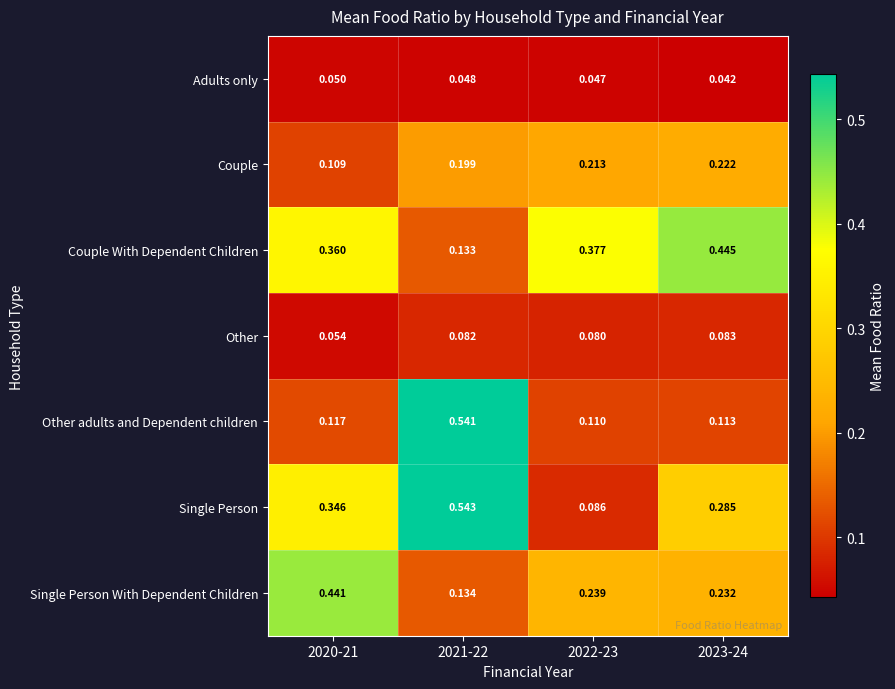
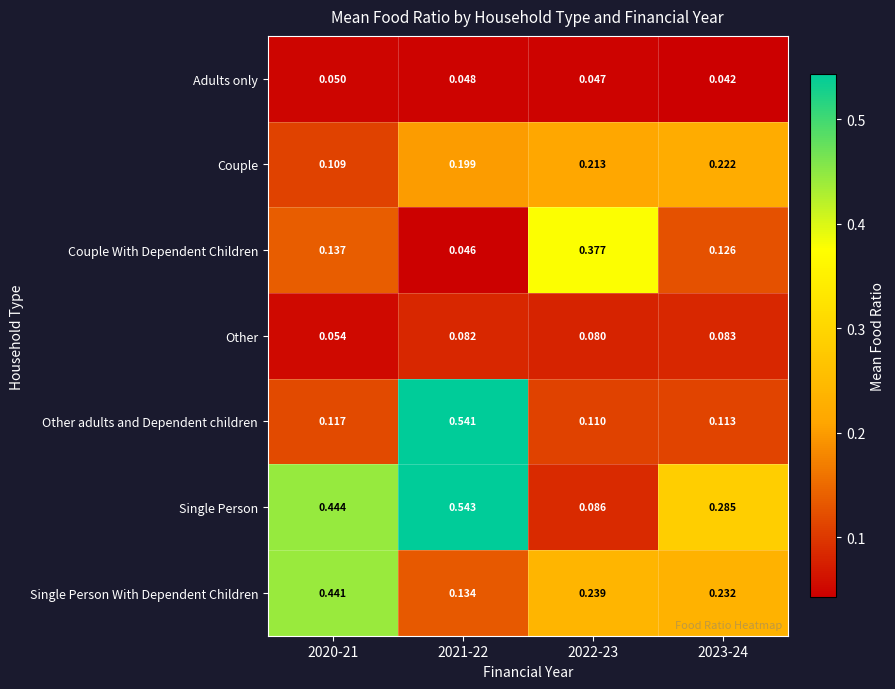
Couple With Dependent Children, 2020-21: 0.360 -> 0.137
Couple With Dependent Children, 2021-22: 0.133 -> 0.046
Couple With Dependent Children, 2023-24: 0.445 -> 0.126
Single Person, 2020-21: 0.346 -> 0.444
